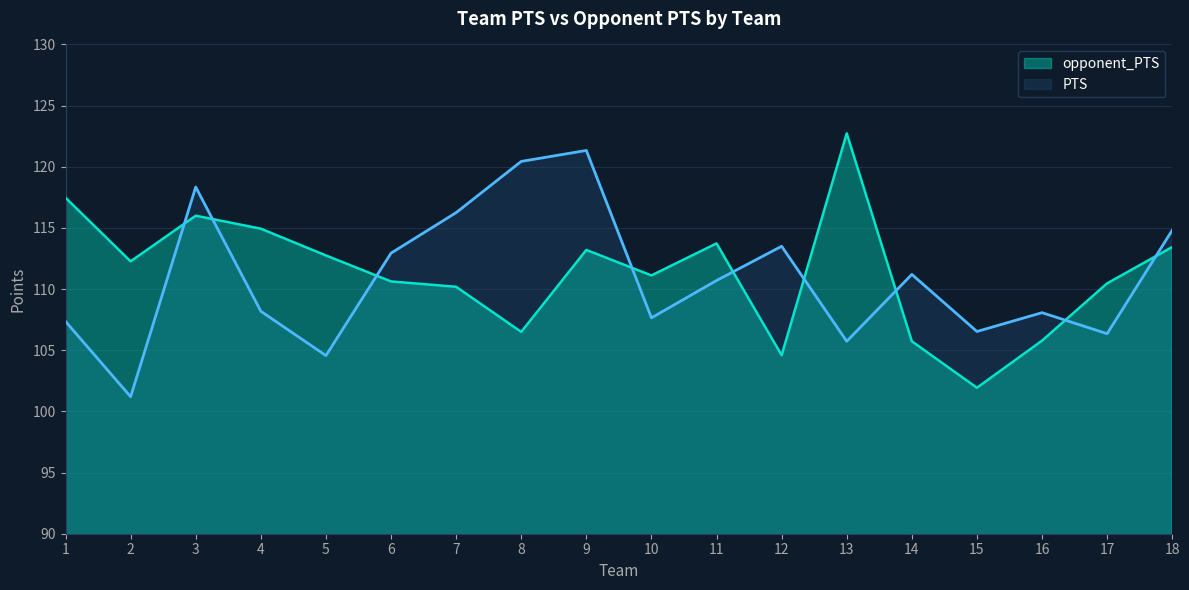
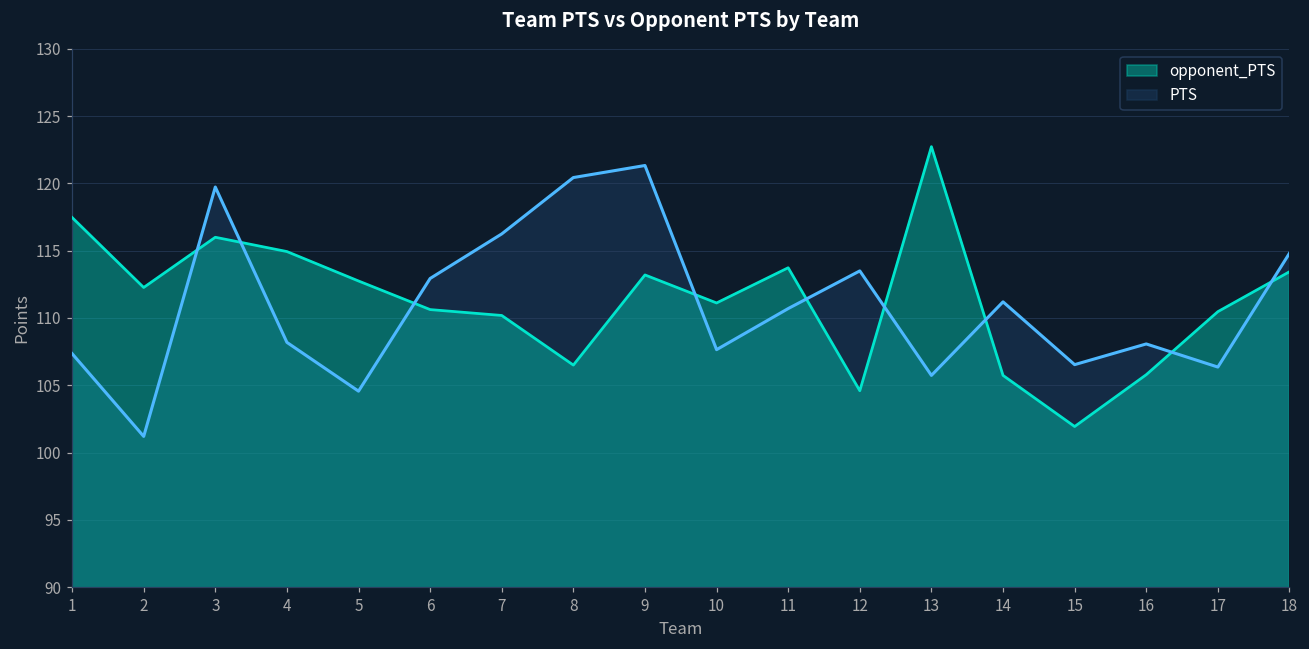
PTS, 3: 118.3 -> 119.7
